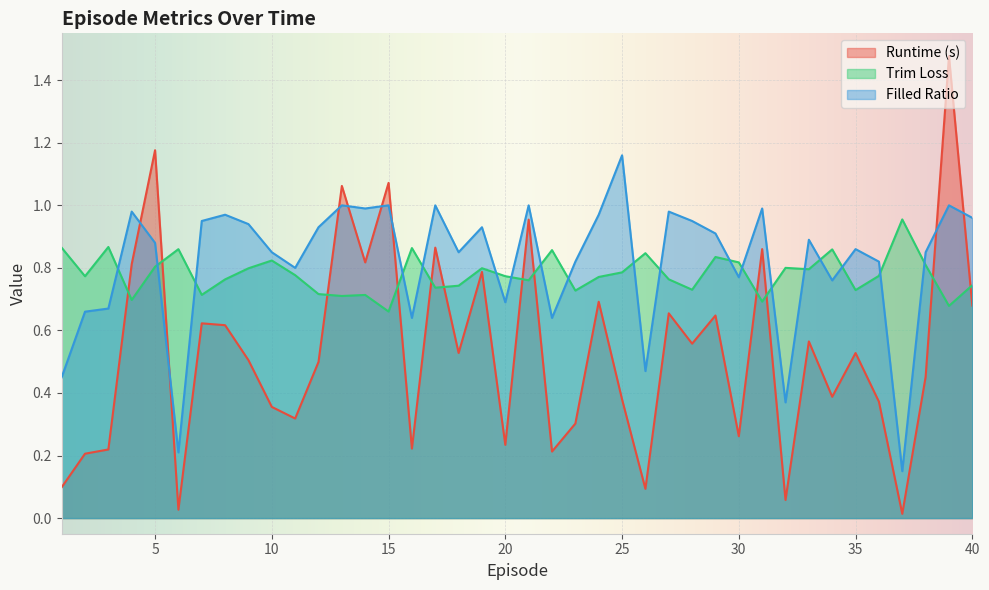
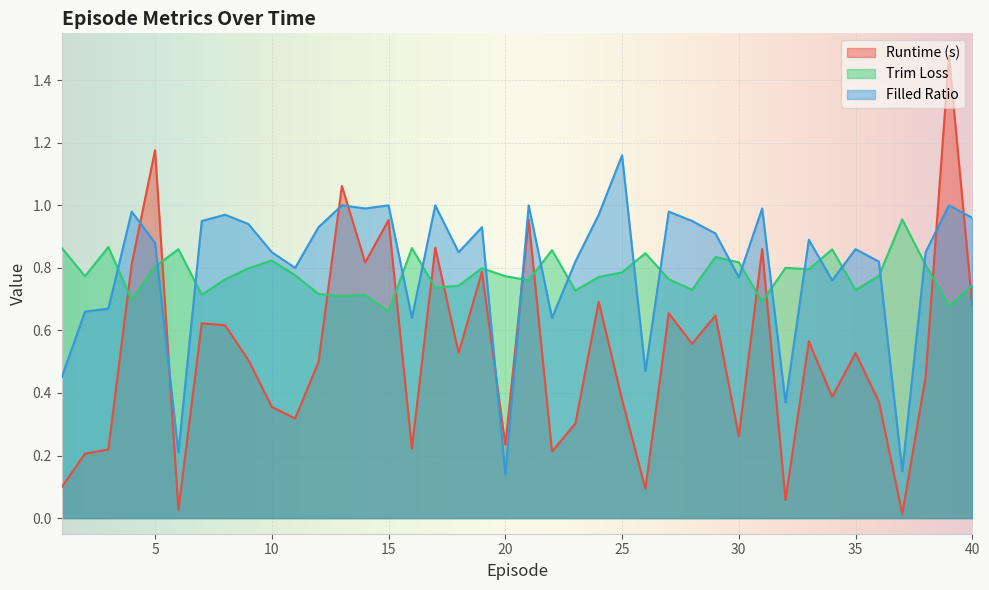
Runtime (s), 15: 1.07 -> 0.95
Filled Ratio, 20: 0.69 -> 0.14
